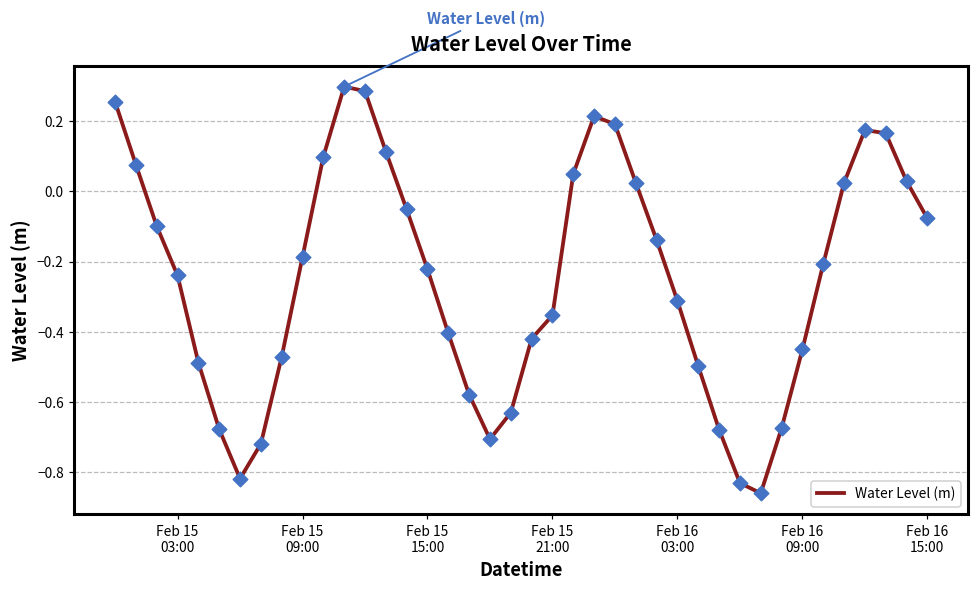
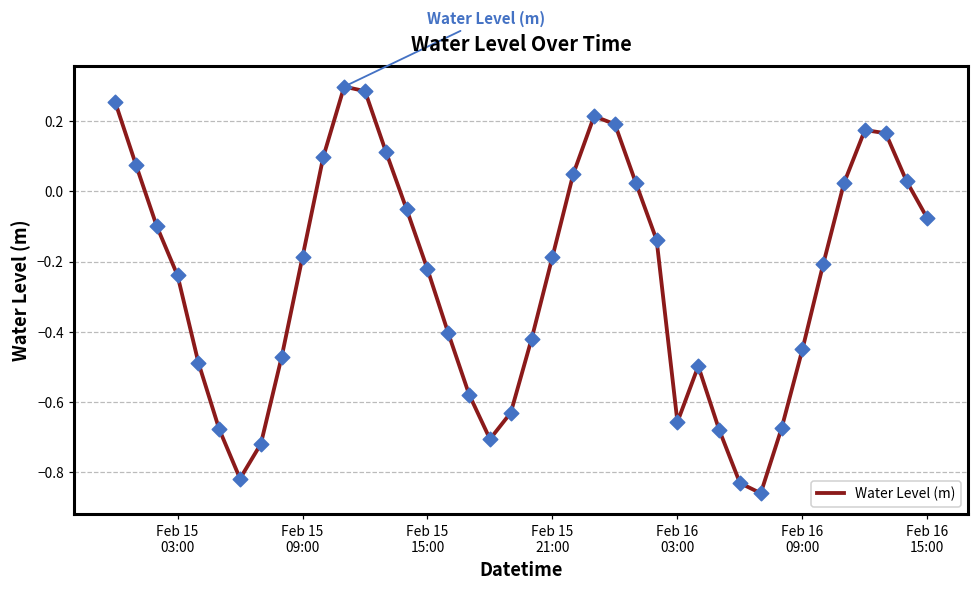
Feb 15 21:00: -0.35 -> -0.19
Feb 16 03:00: -0.31 -> -0.66
